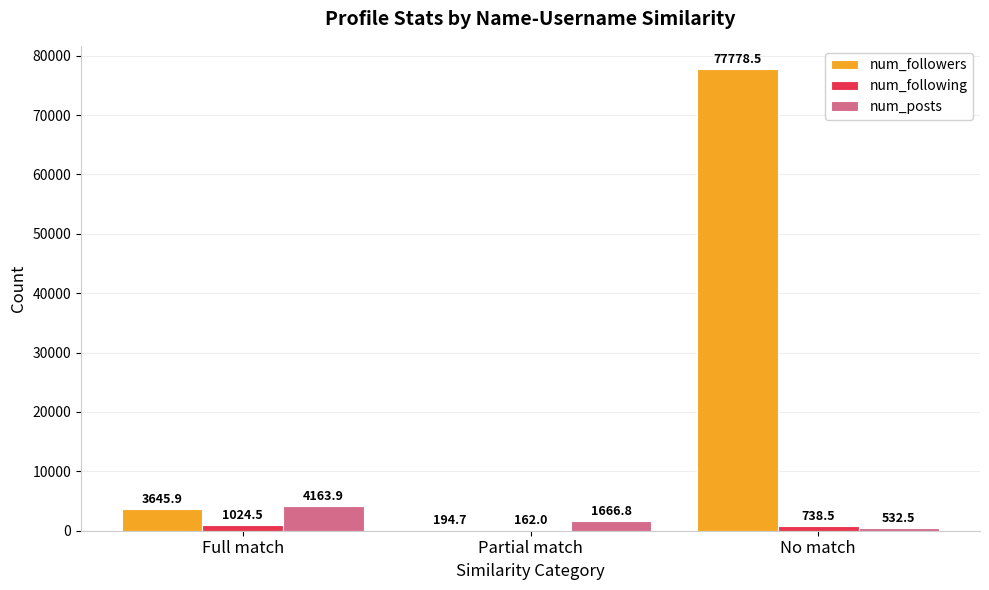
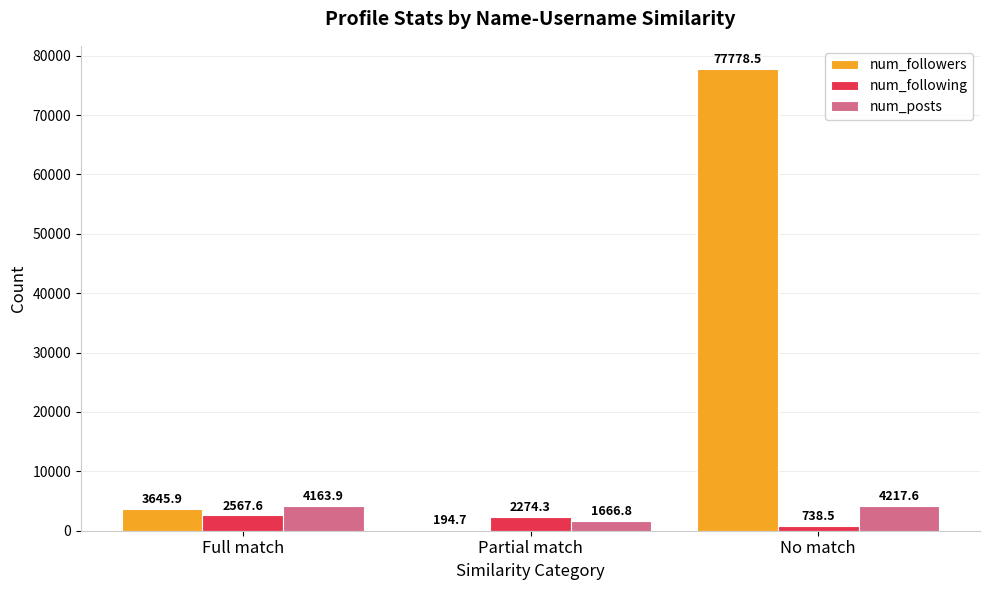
num_following, Full match: 1024.5 -> 2567.6
num_following, Partial match: 162.0 -> 2274.3
num_posts, No match: 532.5 -> 4217.6
